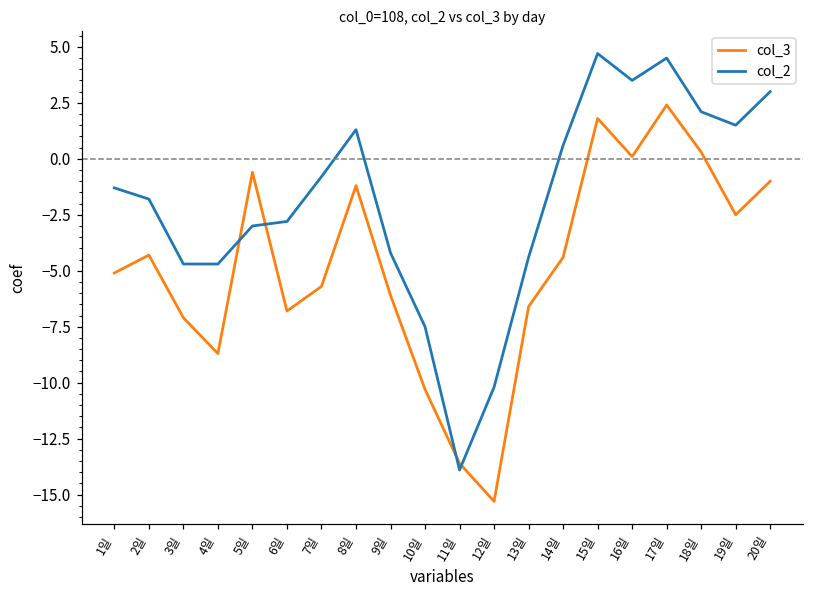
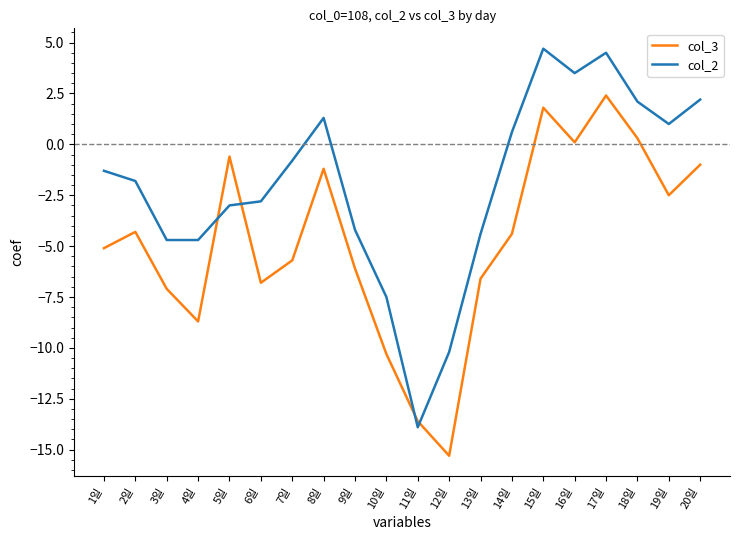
col_2, 19일: 1.5 -> 1.0
col_2, 20일: 3.0 -> 2.2
